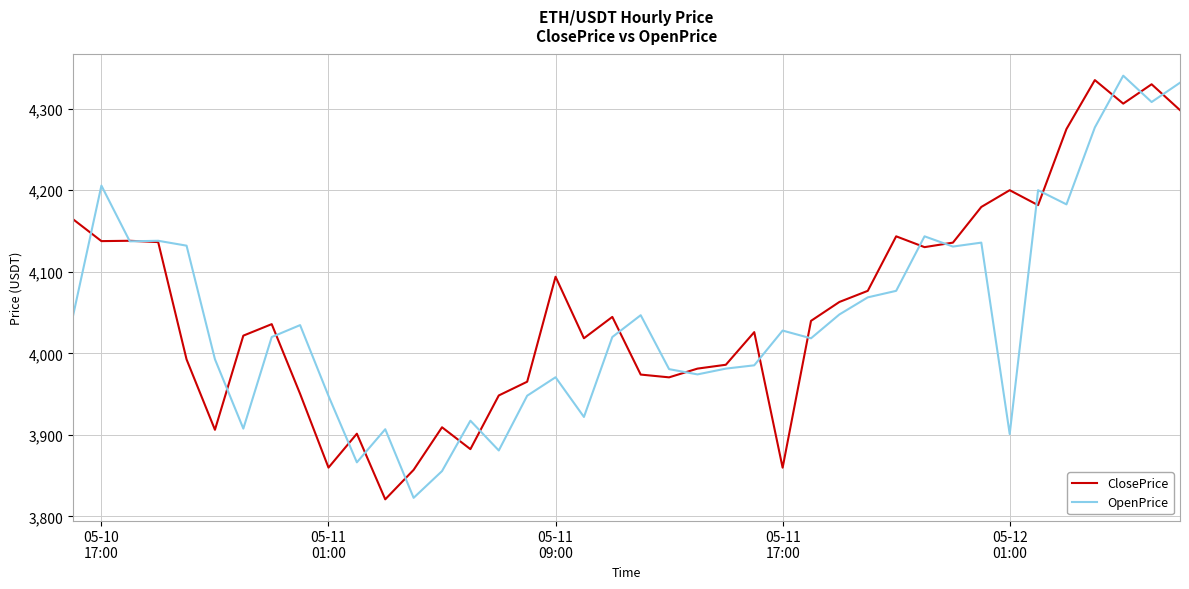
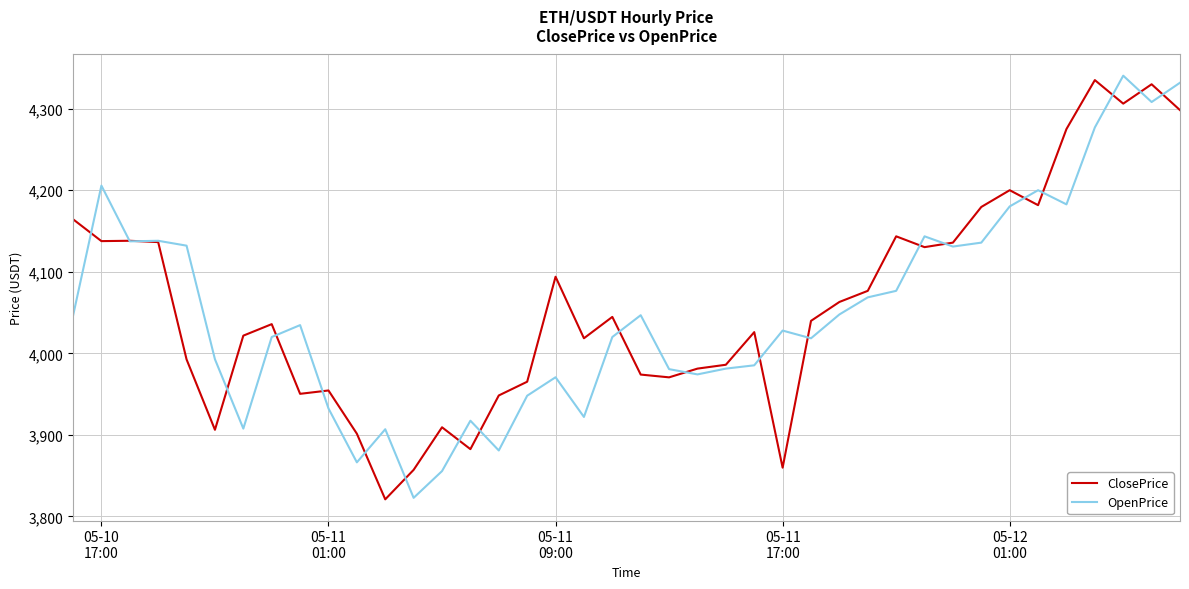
ClosePrice, 05-11 01:00: 3,860 -> 3,950
OpenPrice, 05-11 01:00: 3,950 -> 3,930
OpenPrice, 05-12 01:00: 3,900 -> 4,180
